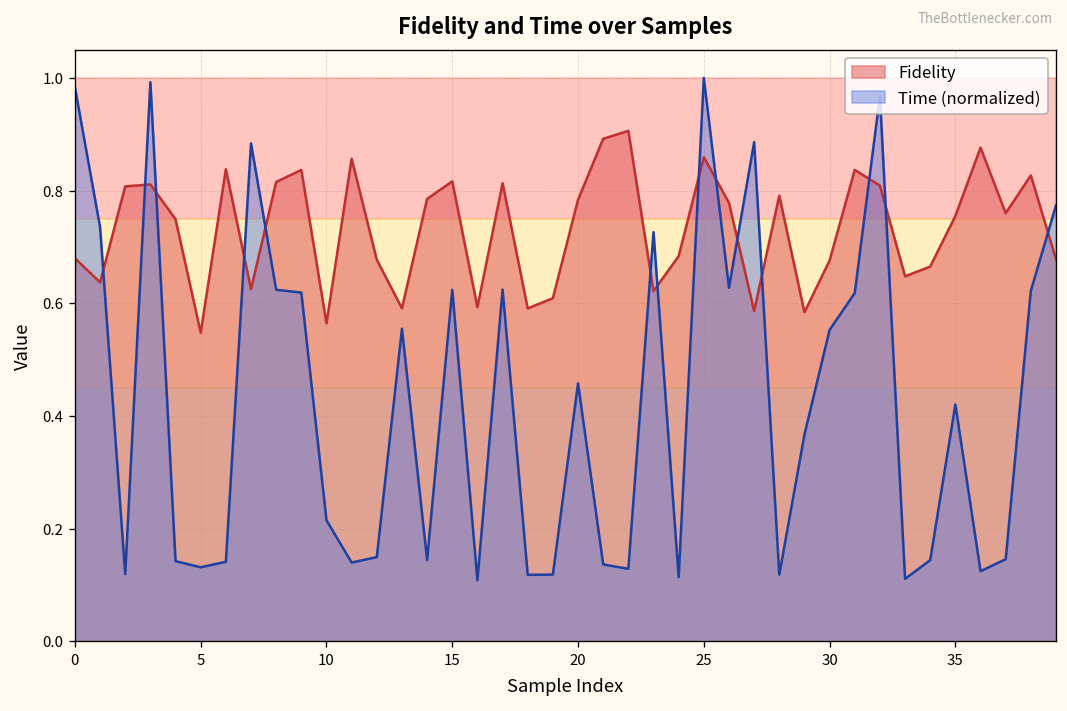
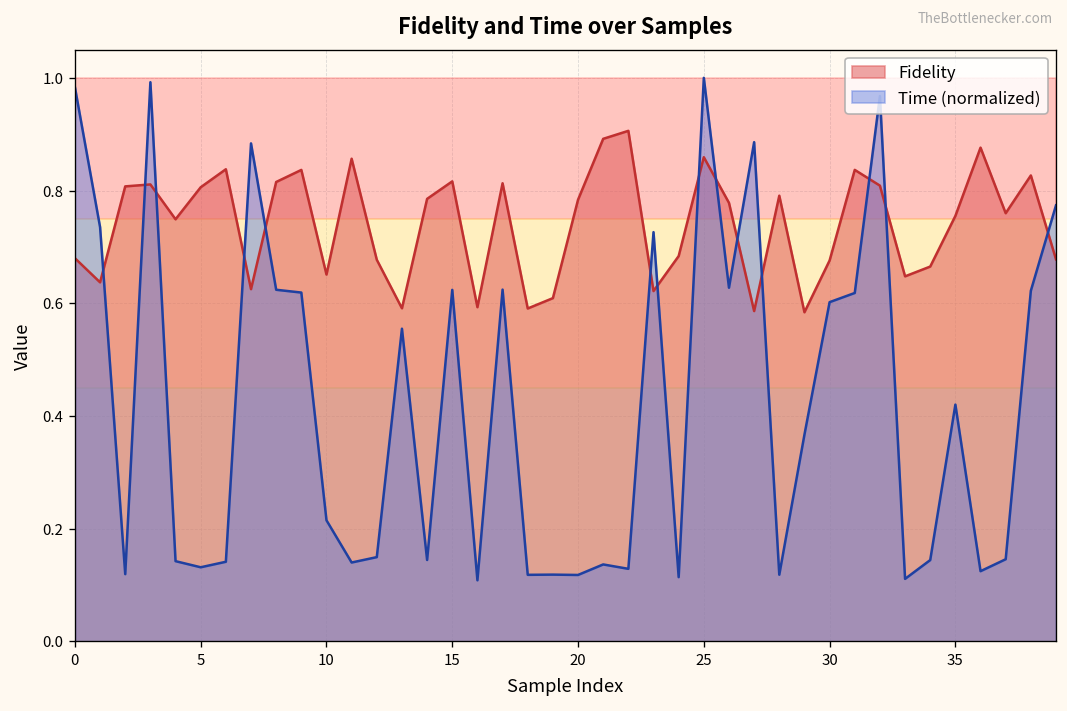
Fidelity, 5: 0.55 -> 0.81
Fidelity, 10: 0.56 -> 0.65
Time (normalized), 20: 0.46 -> 0.12
Time (normalized), 30: 0.55 -> 0.60
